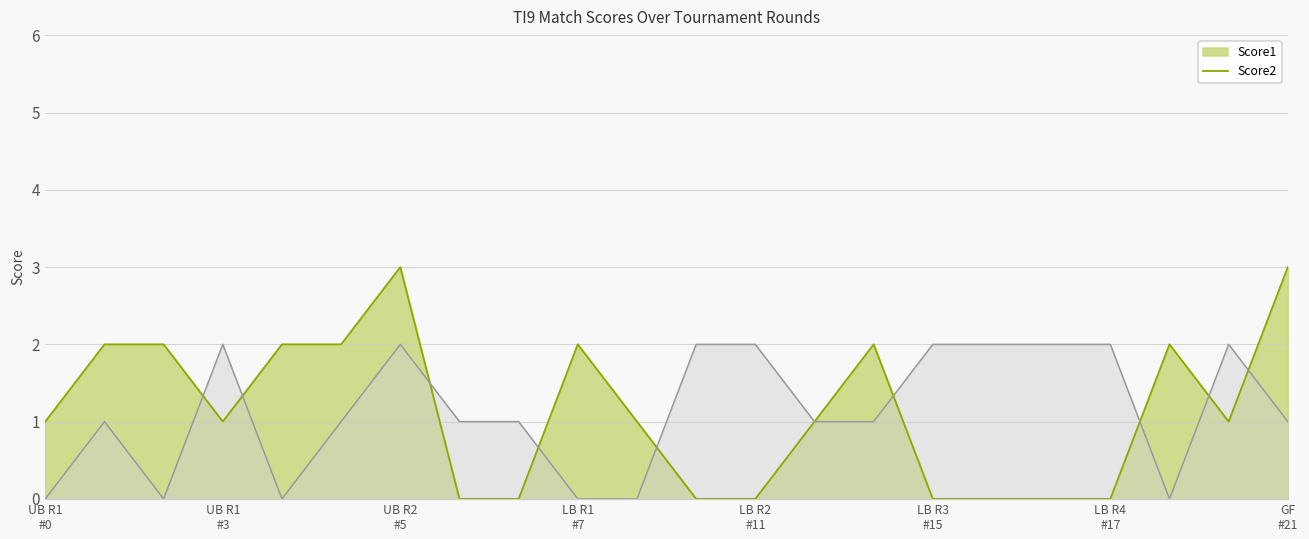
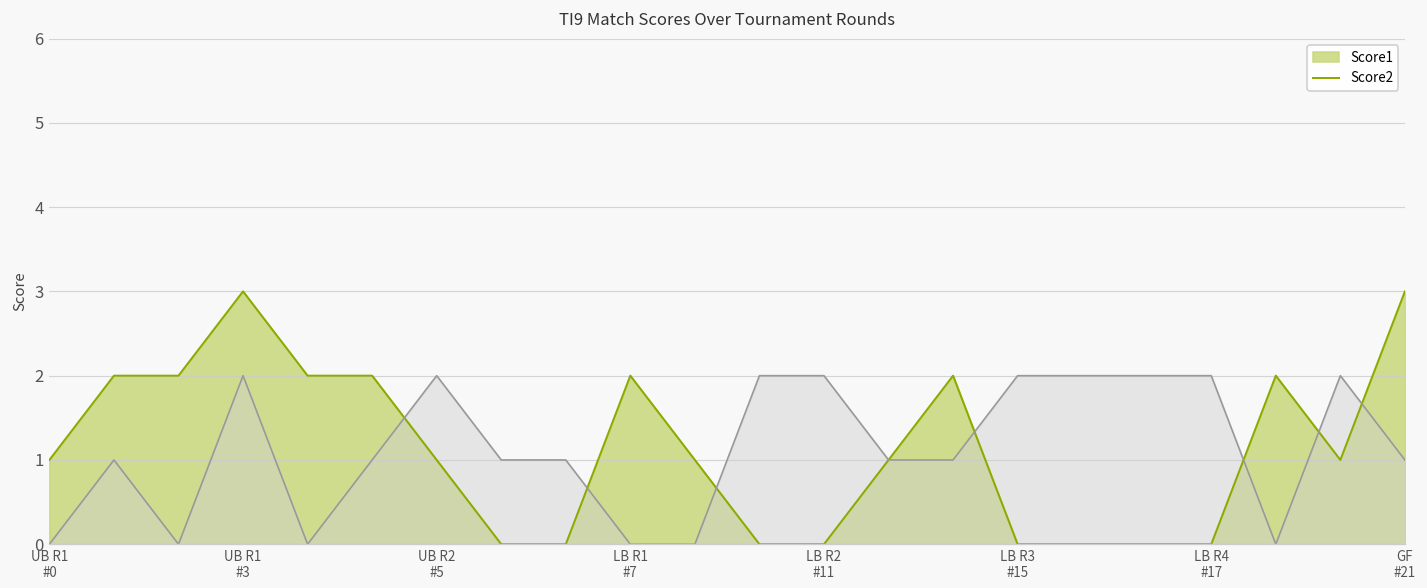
Score1, UB R1 #3: 1 -> 3
Score1, UB R2 #5: 3 -> 1
